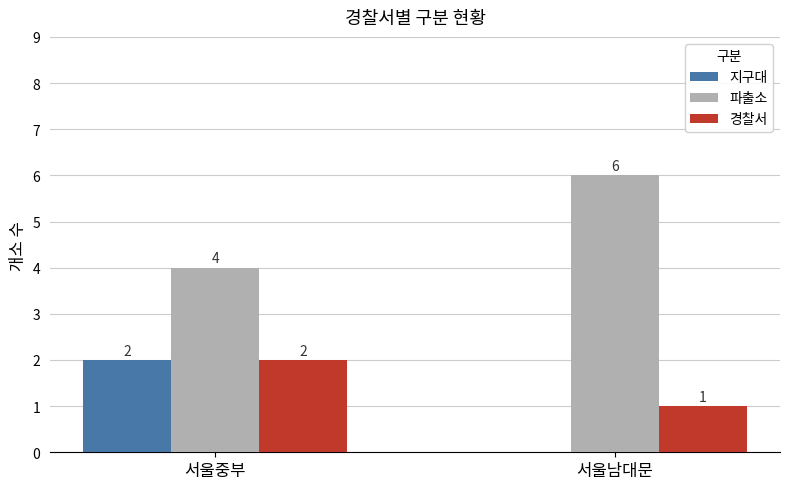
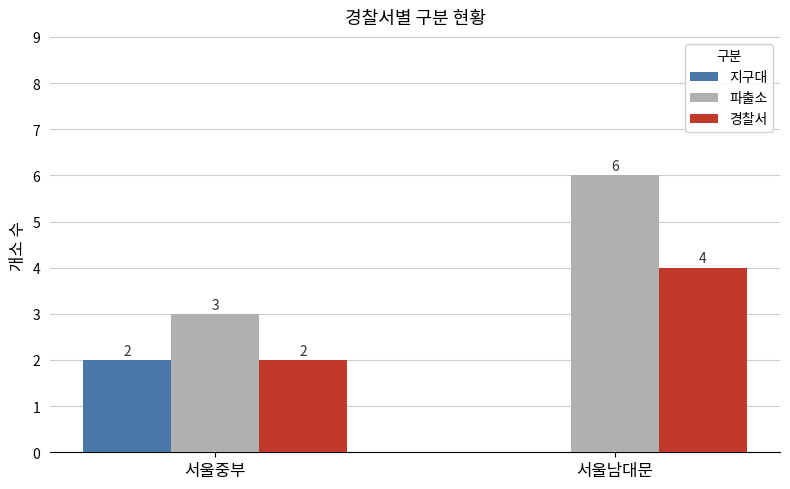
파출소, 서울중부: 4 -> 3
경찰서, 서울남대문: 1 -> 4
